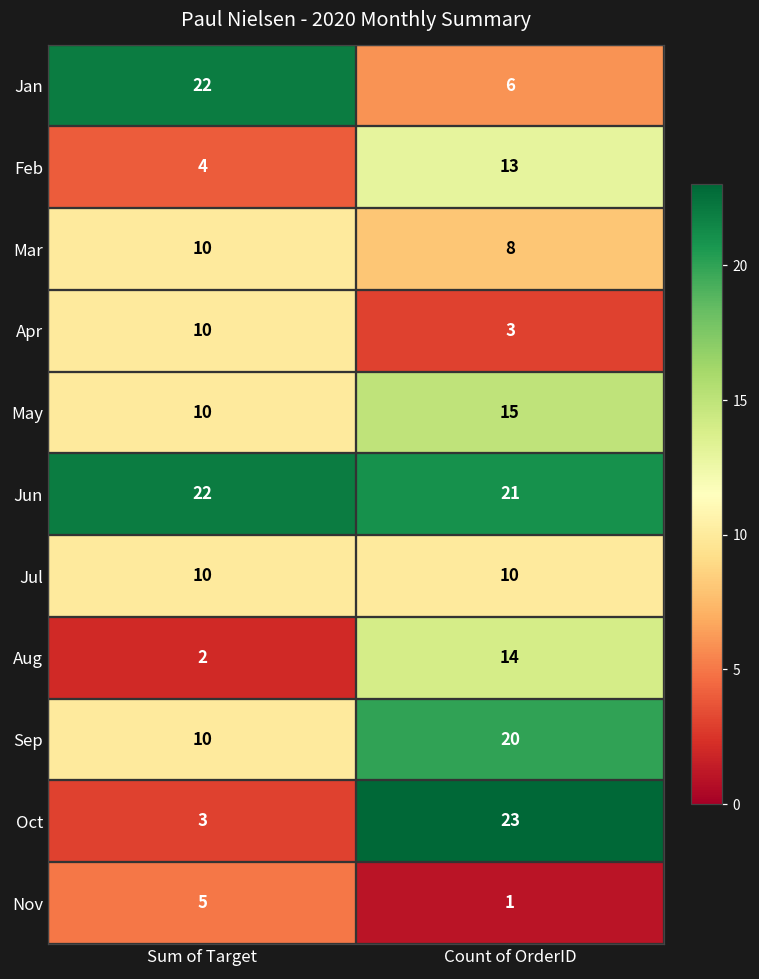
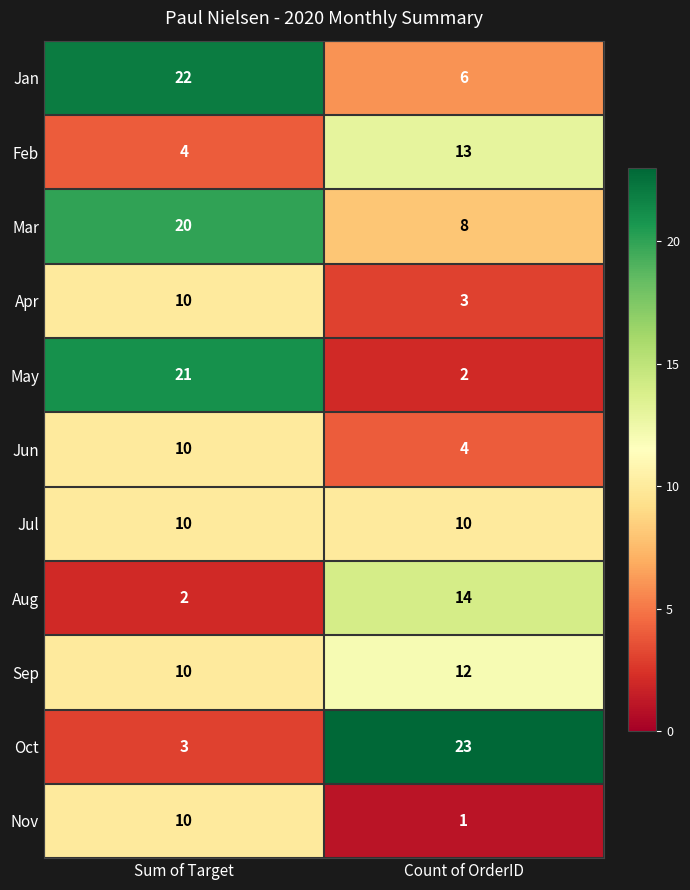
Mar, Sum of Target: 10 -> 20
May, Sum of Target: 10 -> 21
May, Count of OrderID: 15 -> 2
Jun, Sum of Target: 22 -> 10
Jun, Count of OrderID: 21 -> 4
Sep, Count of OrderID: 20 -> 12
Nov, Sum of Target: 5 -> 10
